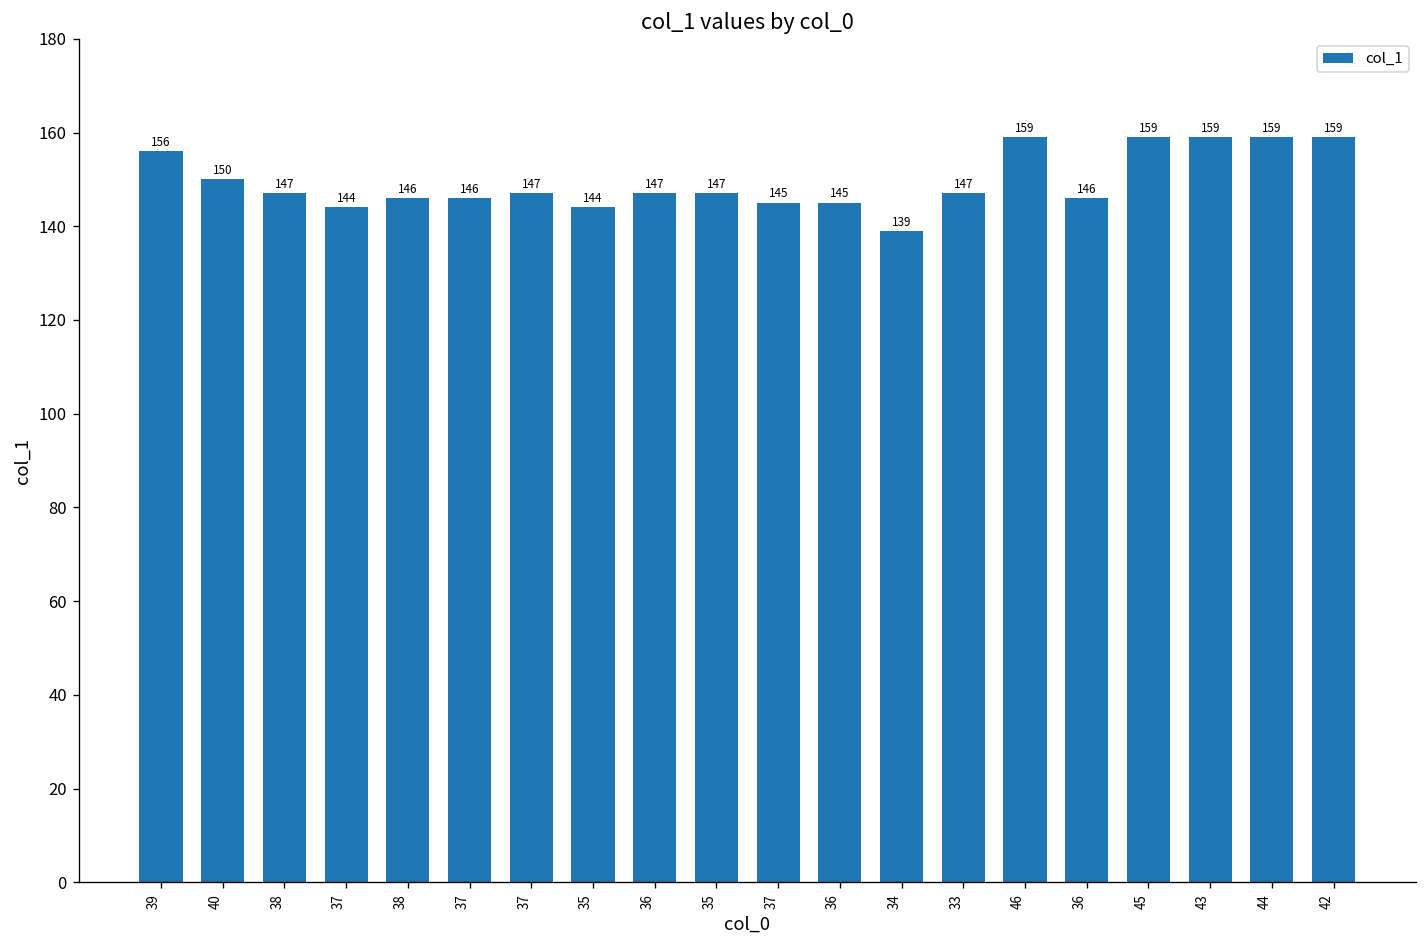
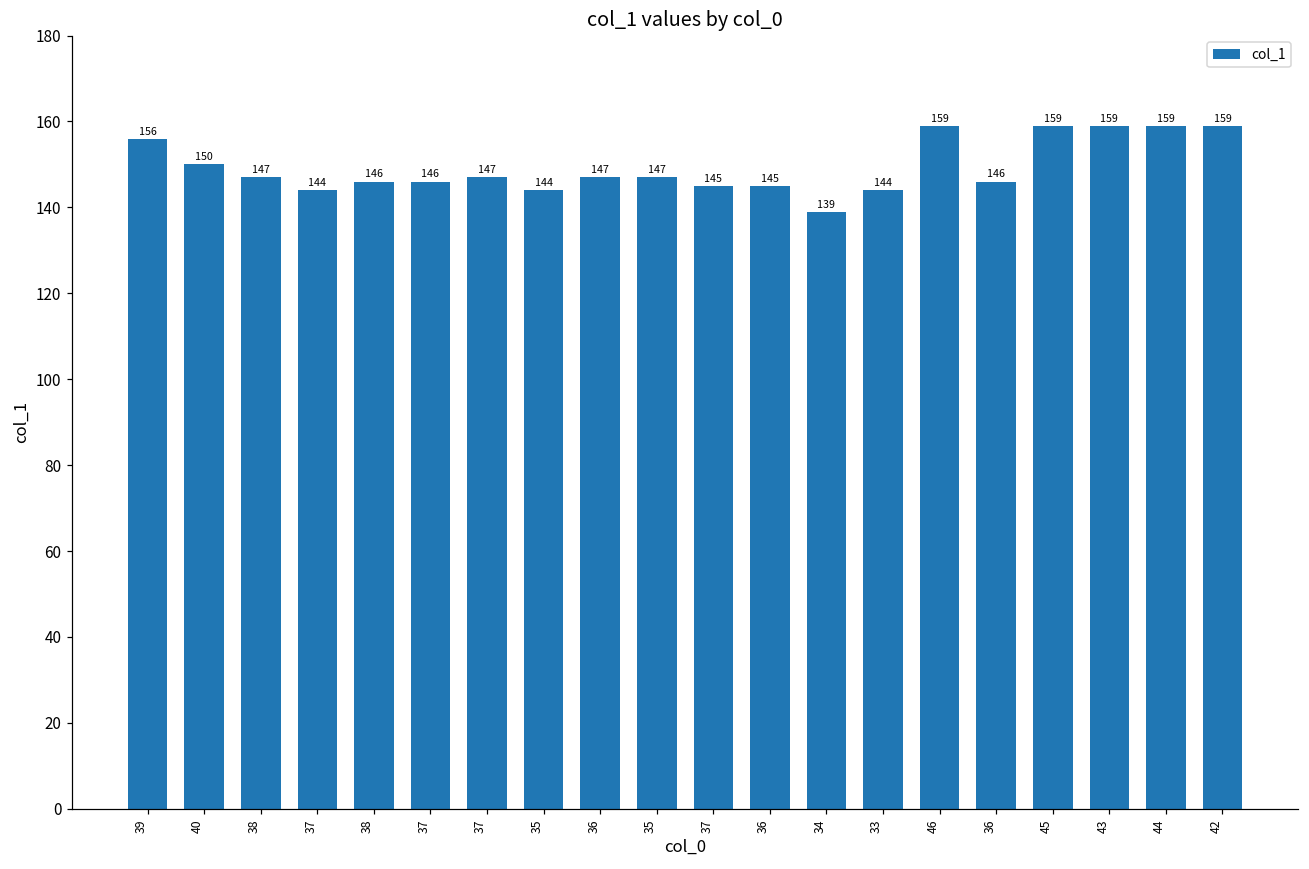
33: 147 -> 144
